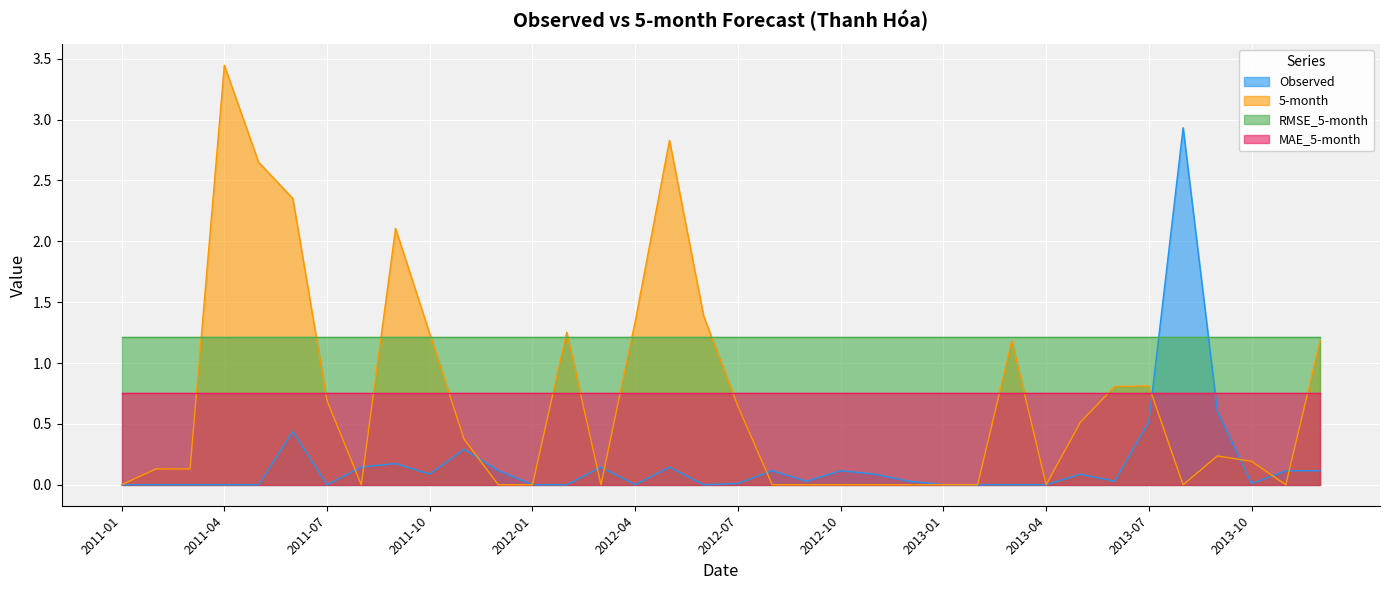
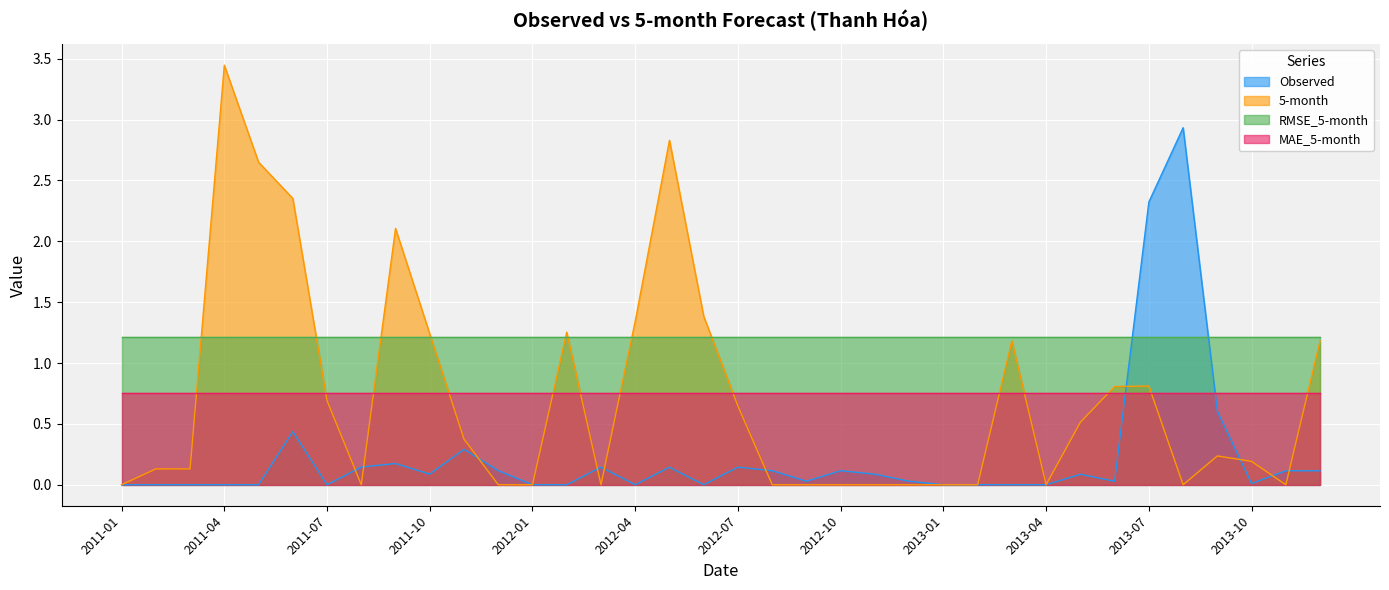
Observed, 2012-07: 0.01 -> 0.14
Observed, 2013-07: 0.52 -> 2.32
